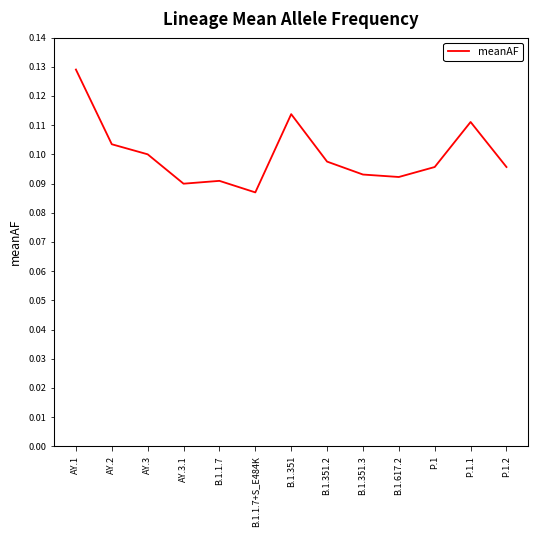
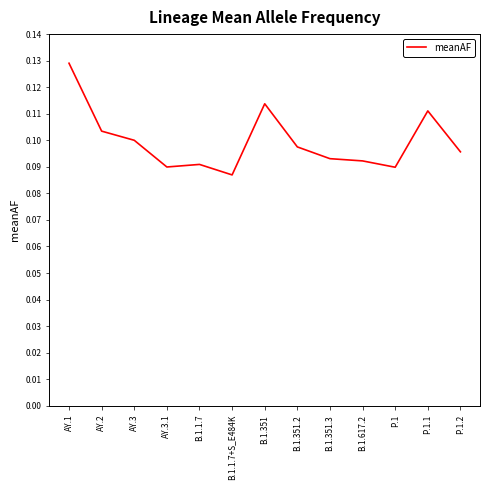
P.1: 0.096 -> 0.090
